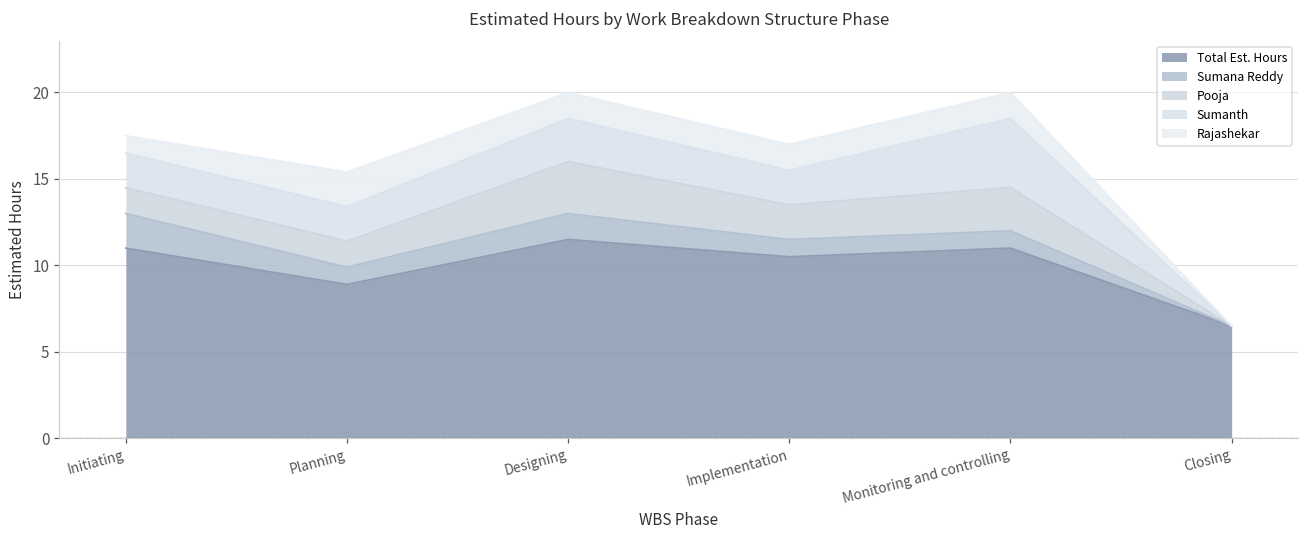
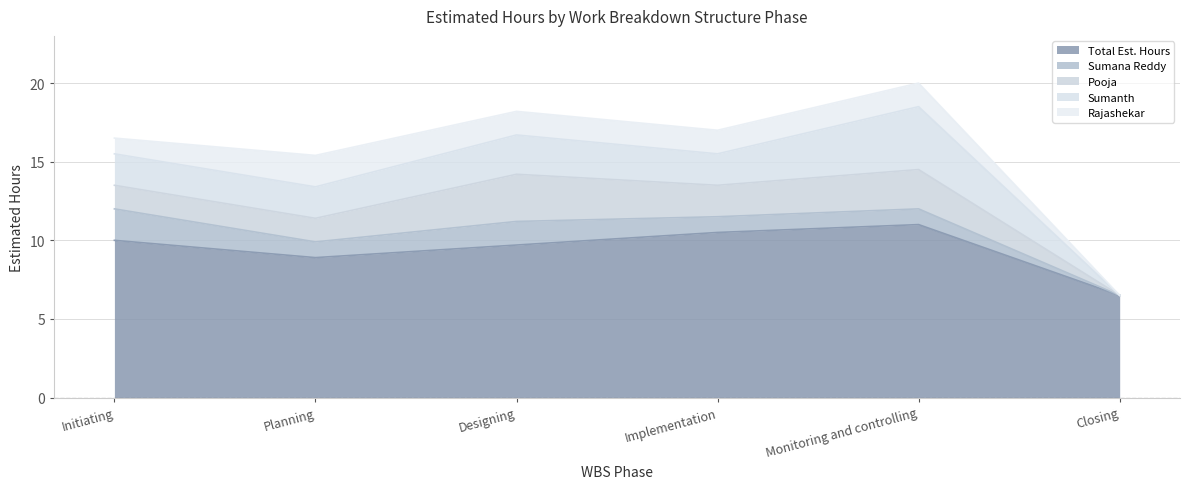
Total Est. Hours, Initiating: 11 -> 10
Total Est. Hours, Designing: 11.5 -> 9.7
